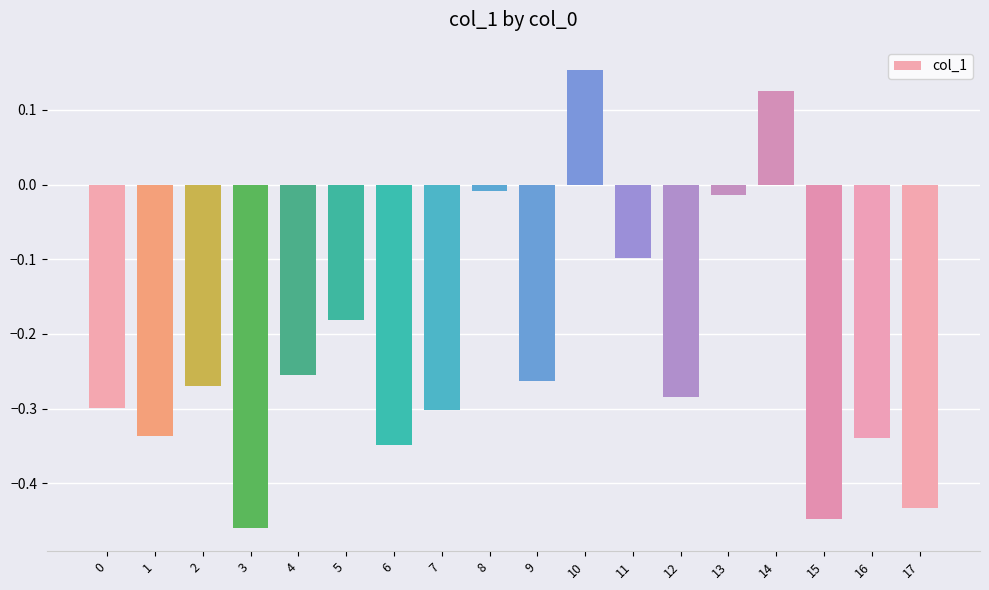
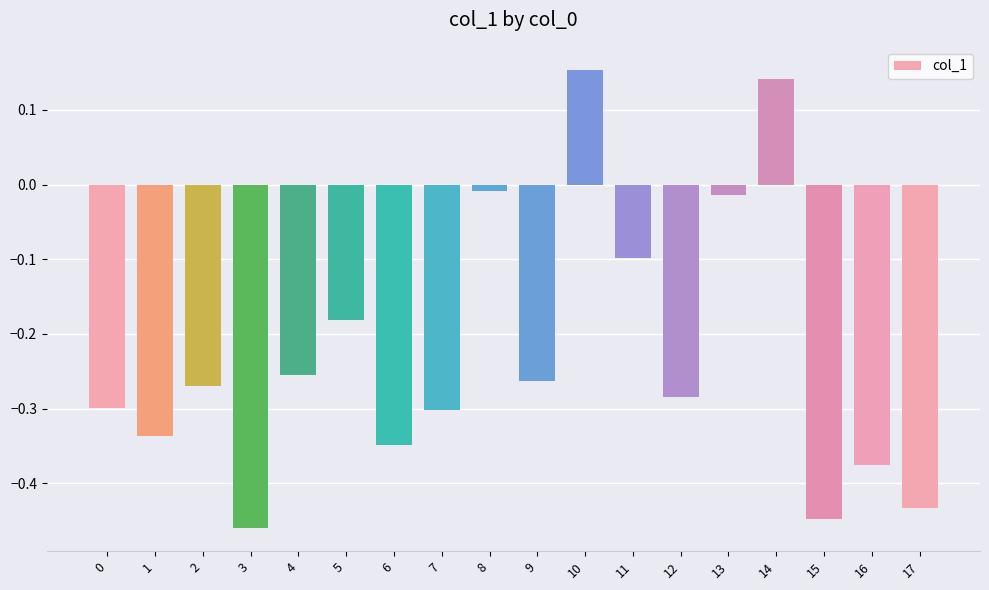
14: 0.13 -> 0.14
16: -0.34 -> -0.38
